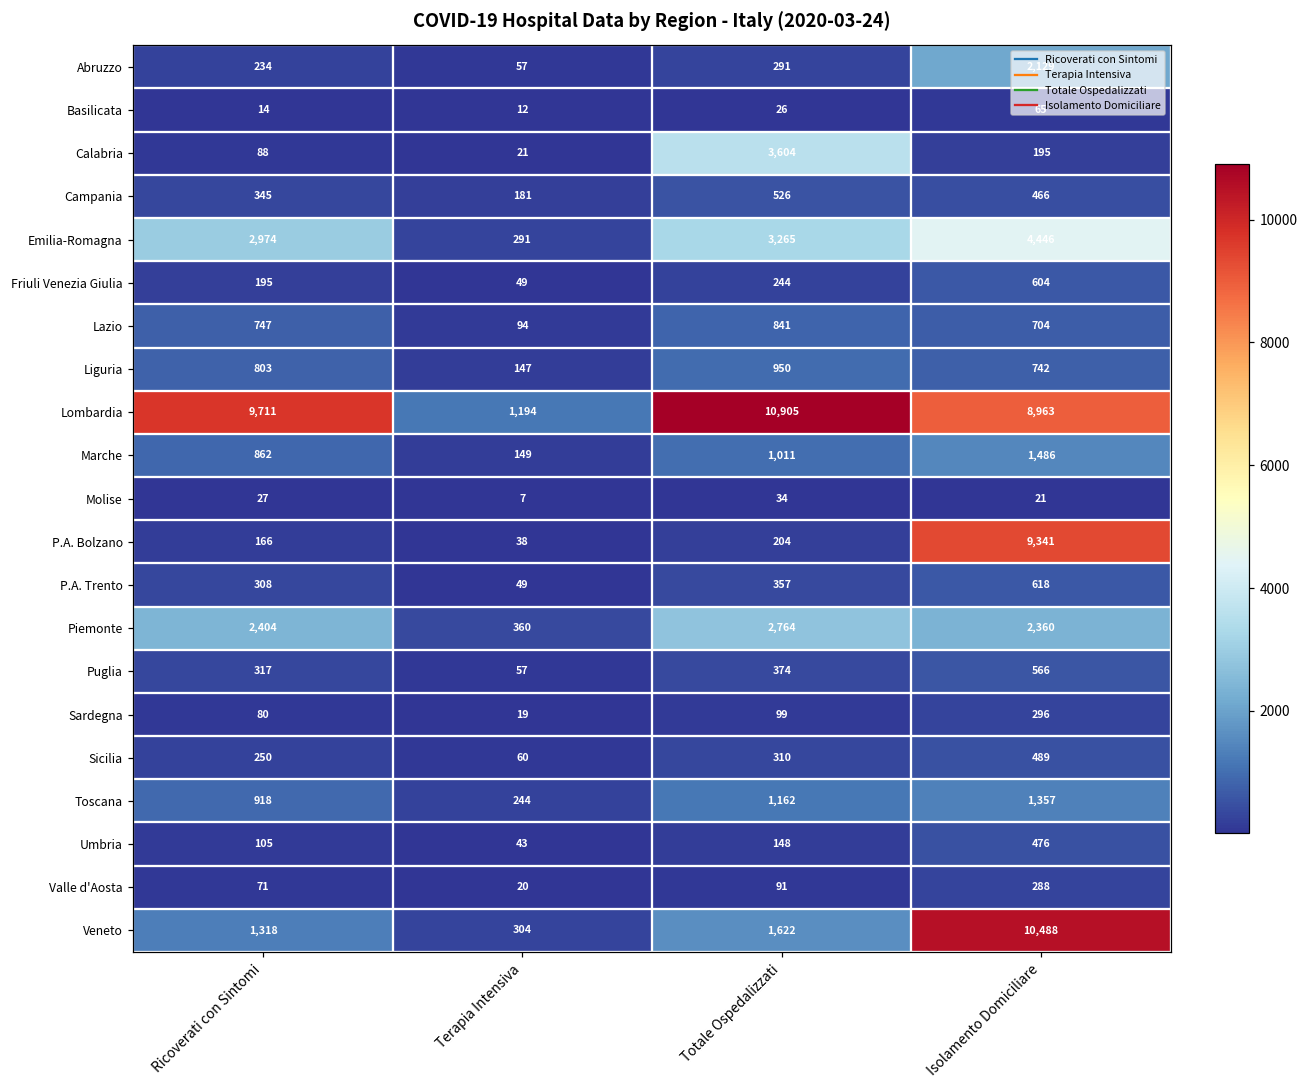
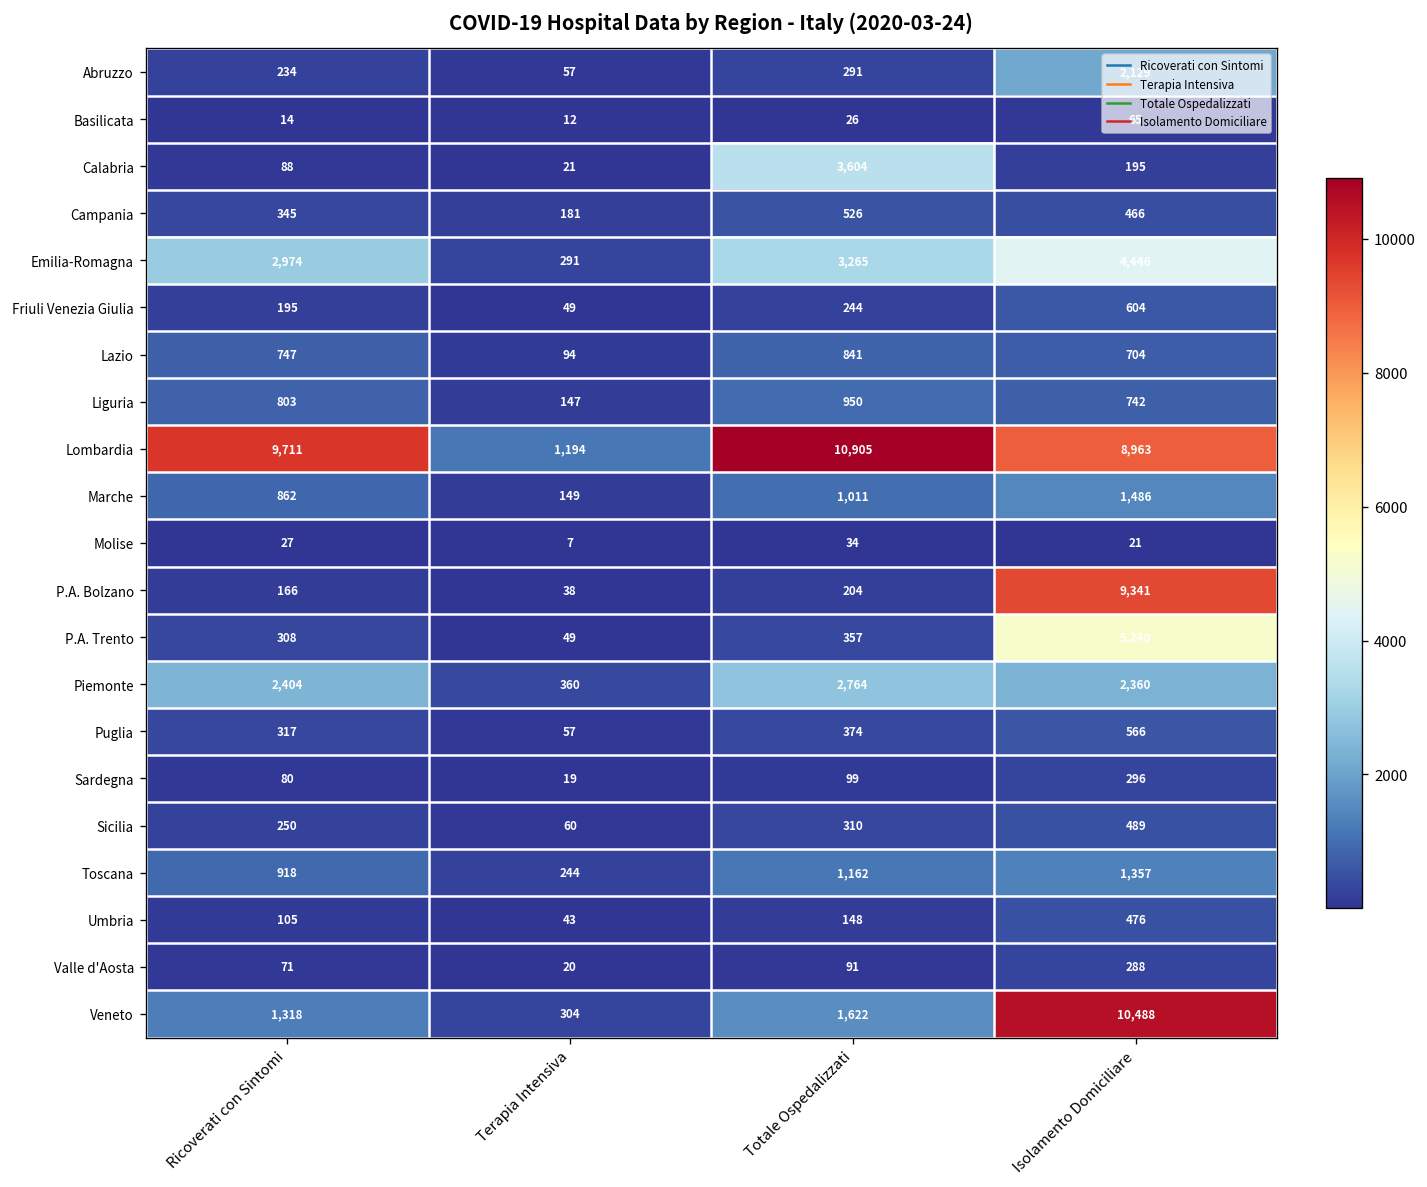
P.A. Trento, Isolamento Domiciliare: 618 -> 5,240
